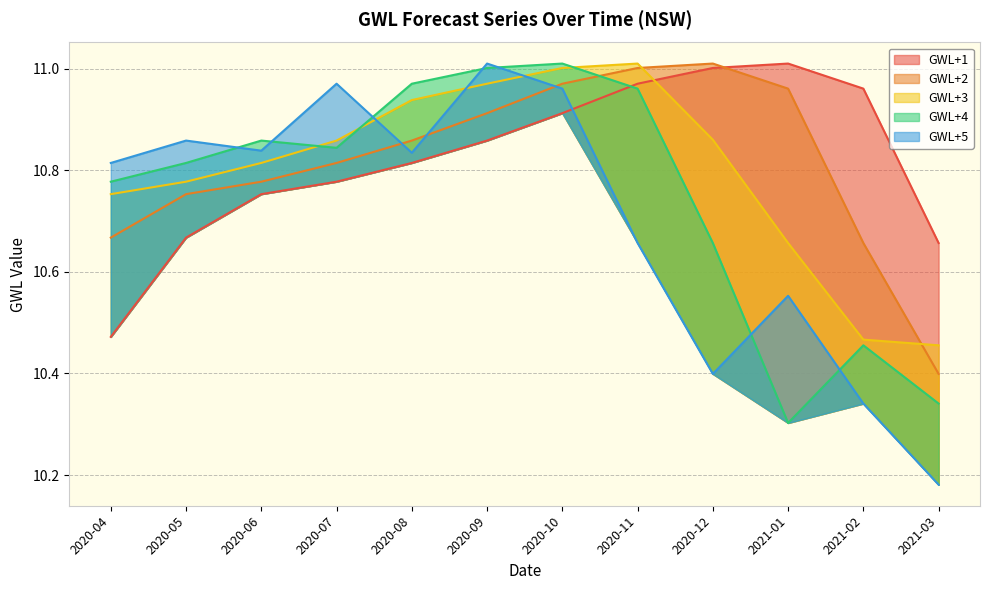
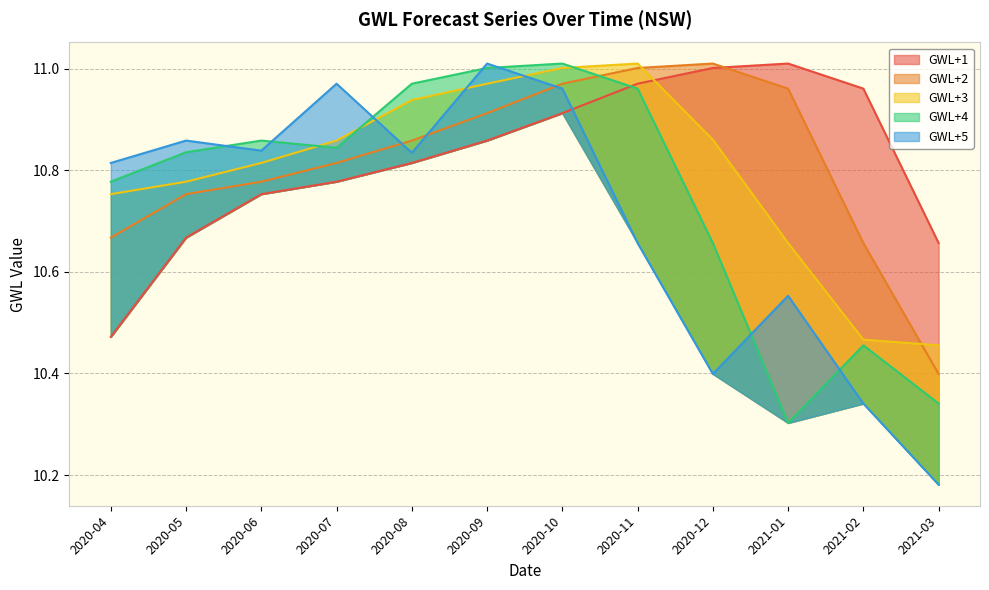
GWL+4, 2020-05: 10.81 -> 10.84
